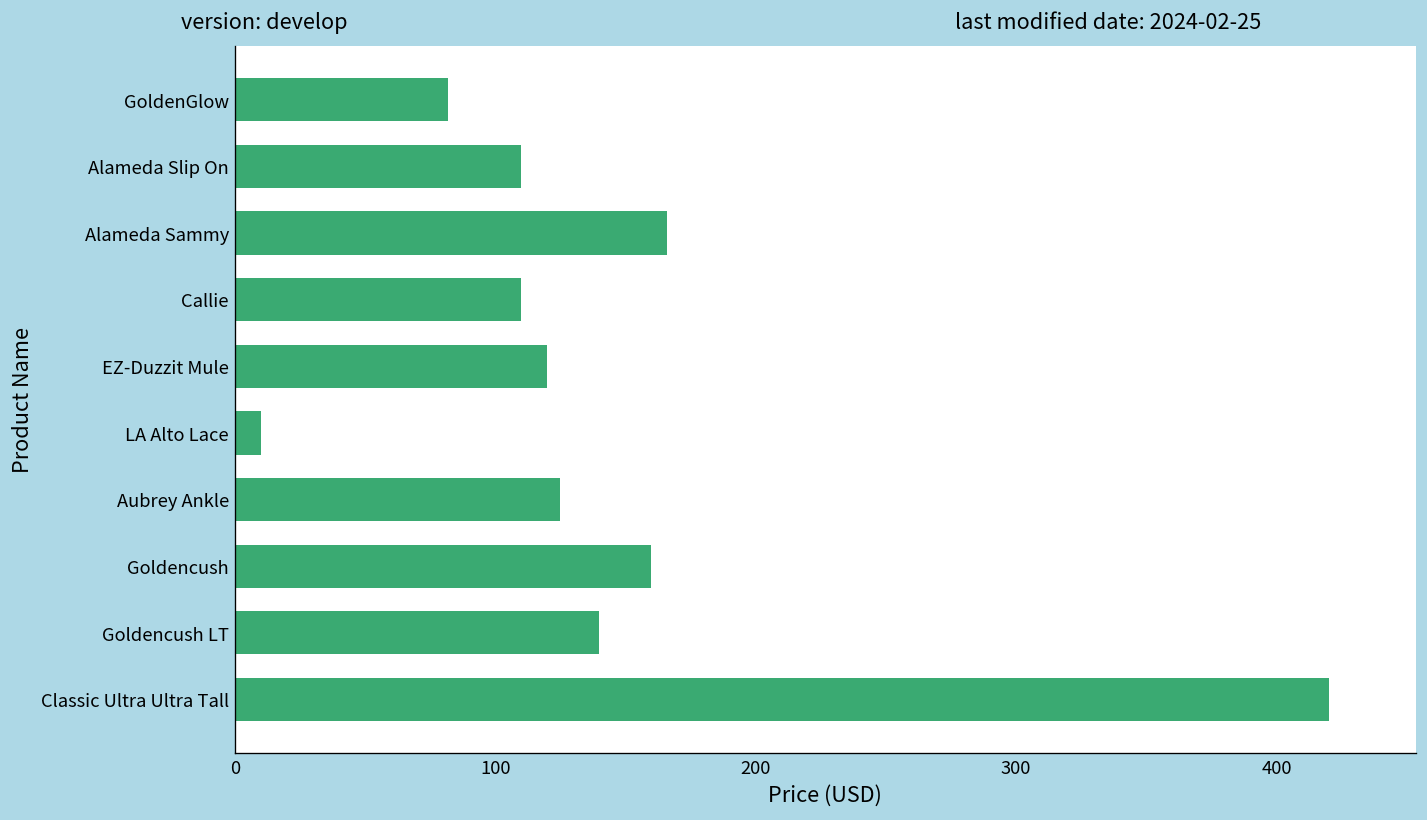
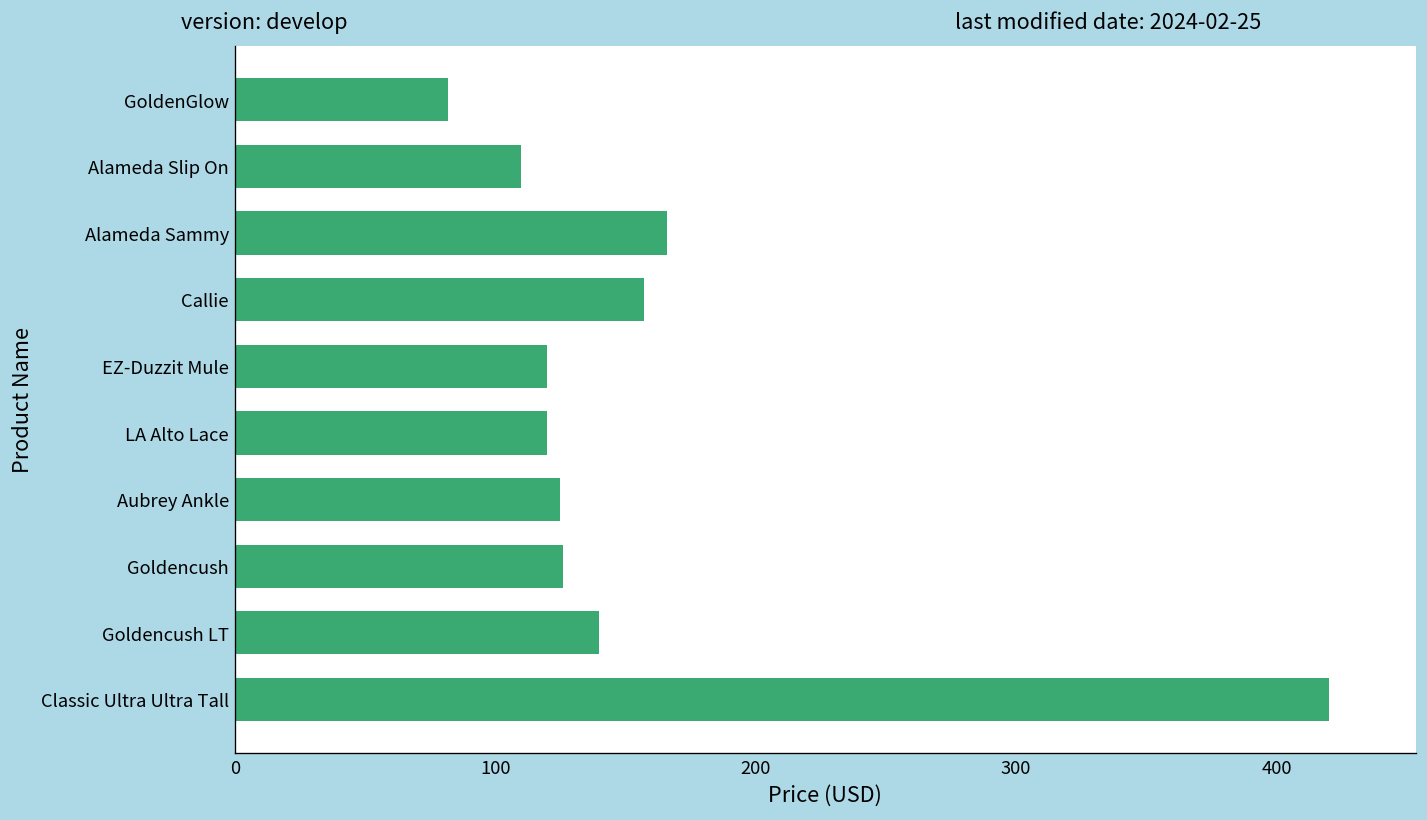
Callie: 110 -> 157
LA Alto Lace: 10 -> 120
Goldencush: 160 -> 126
